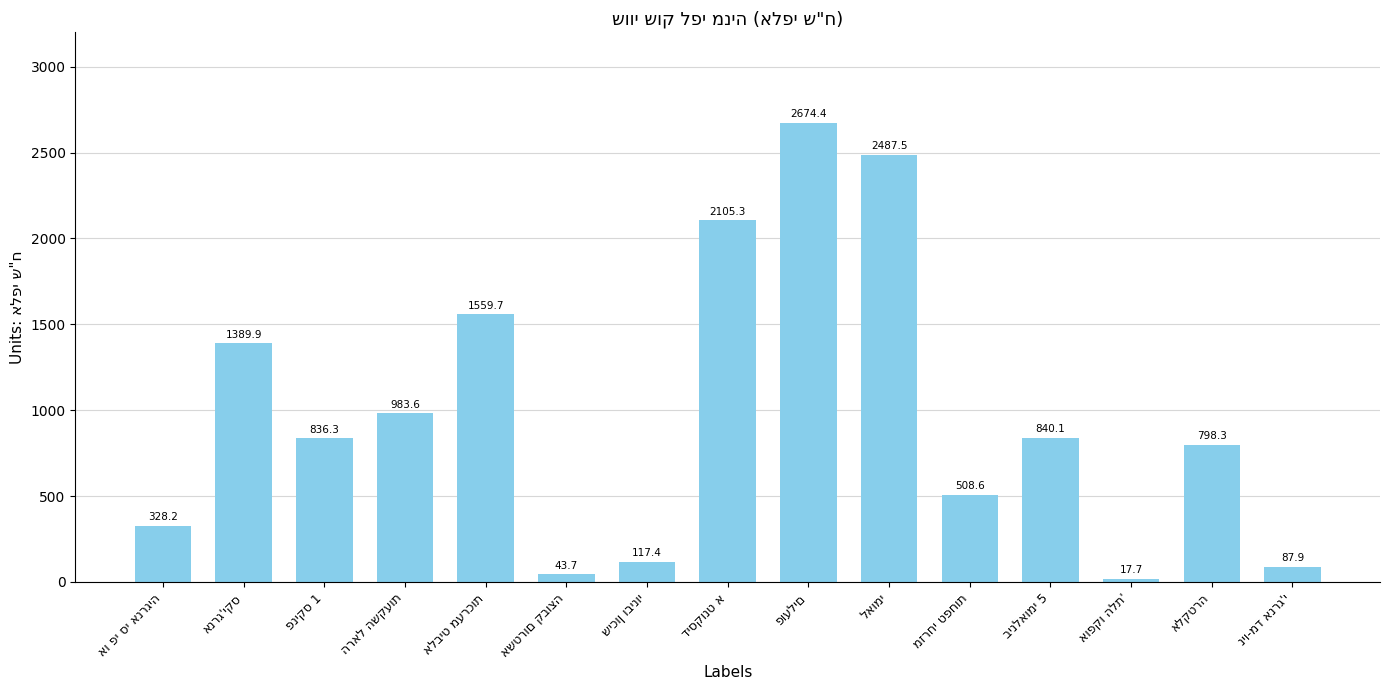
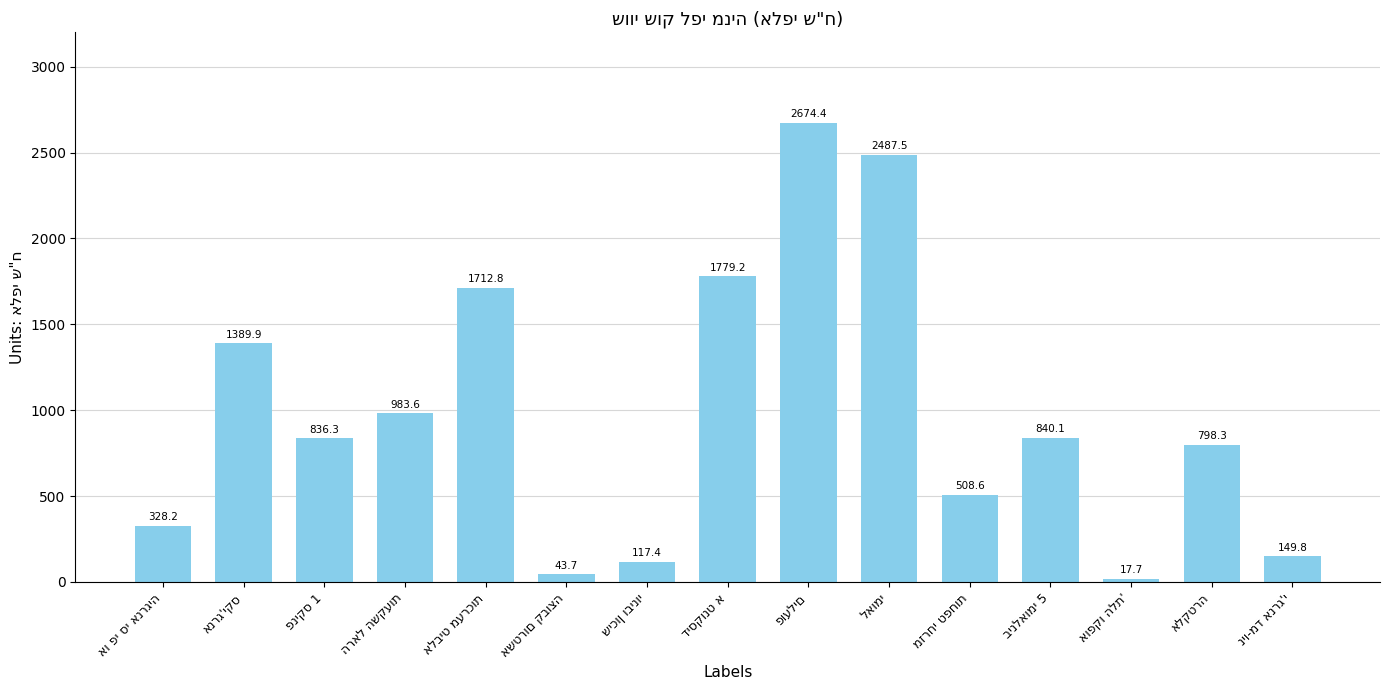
אלביט מערכות: 1559.7 -> 1712.8
דיסקונט א: 2105.3 -> 1779.2
ניו-מד אנרג'י: 87.9 -> 149.8
